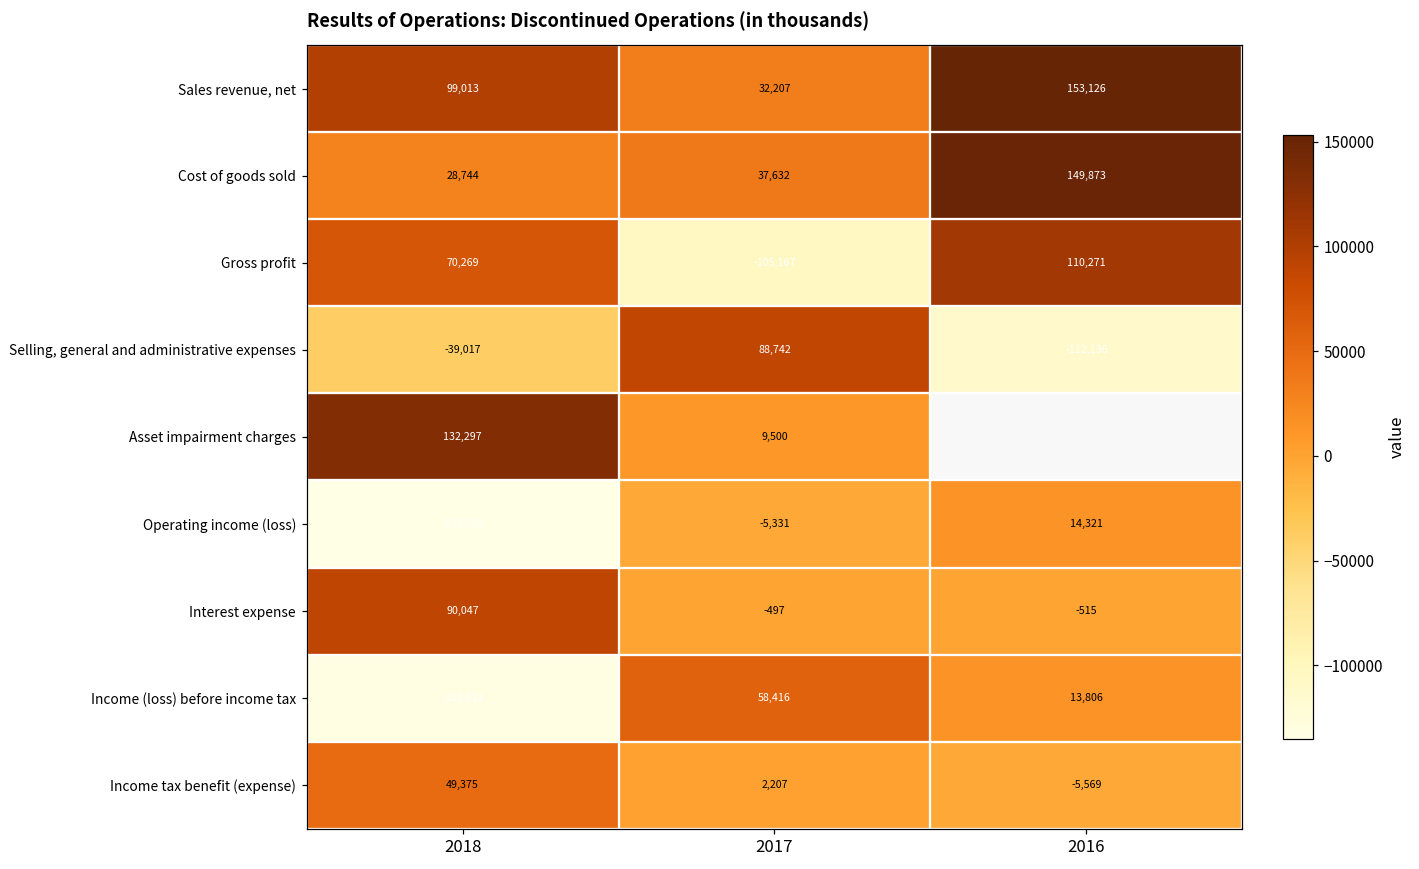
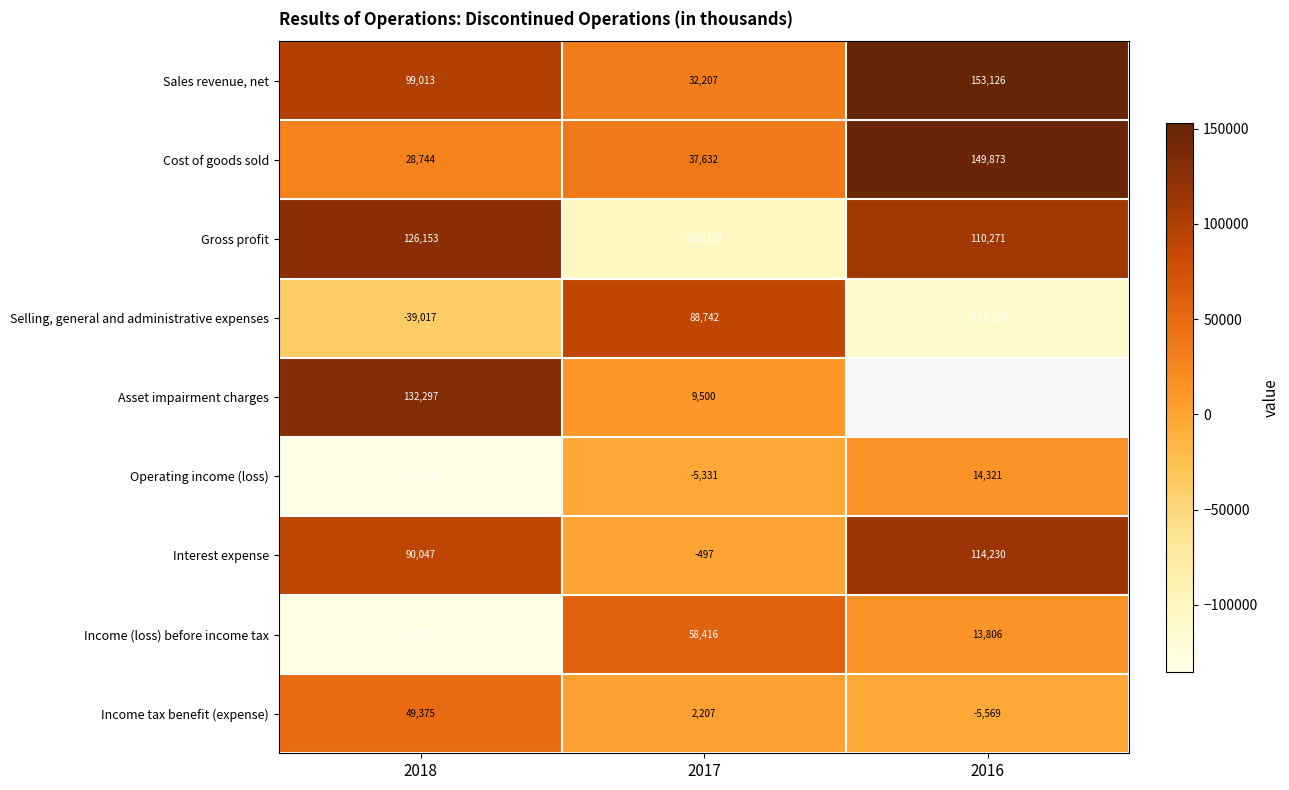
Gross profit, 2018: 70,269 -> 126,153
Interest expense, 2016: -515 -> 114,230
